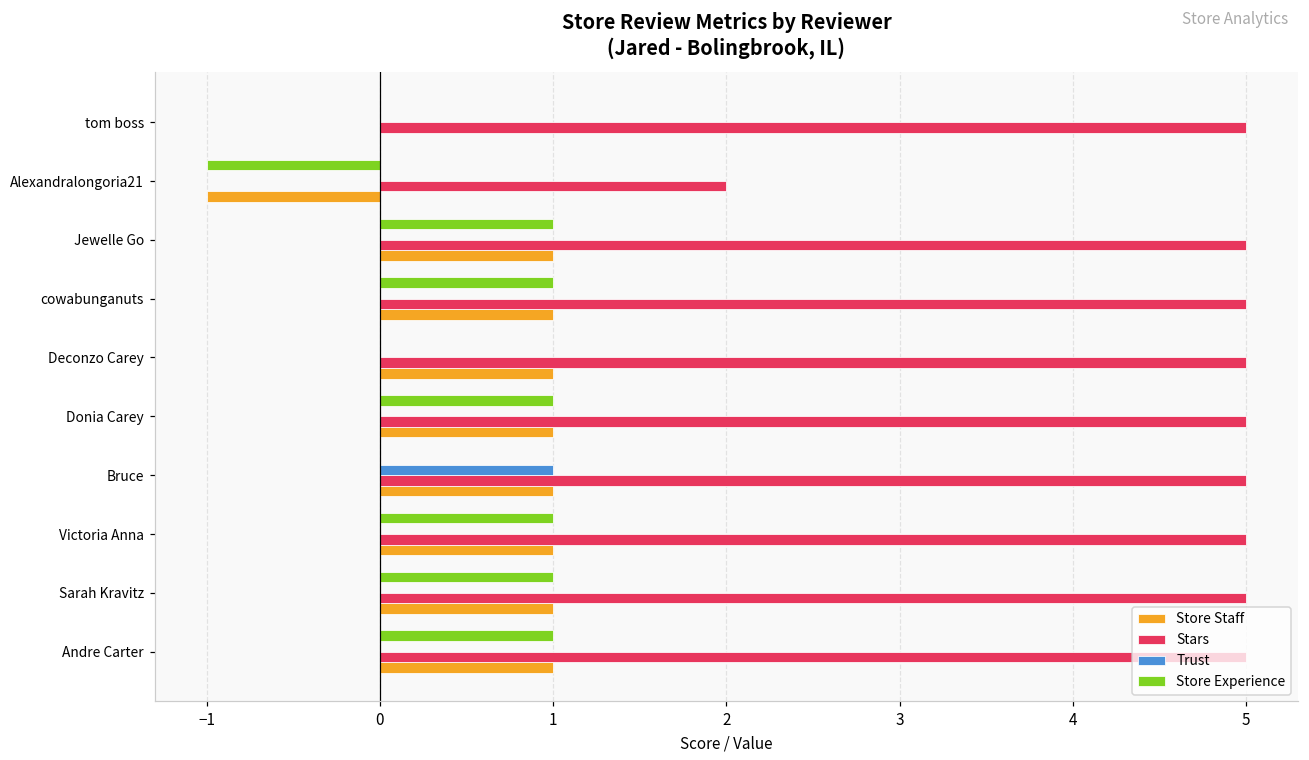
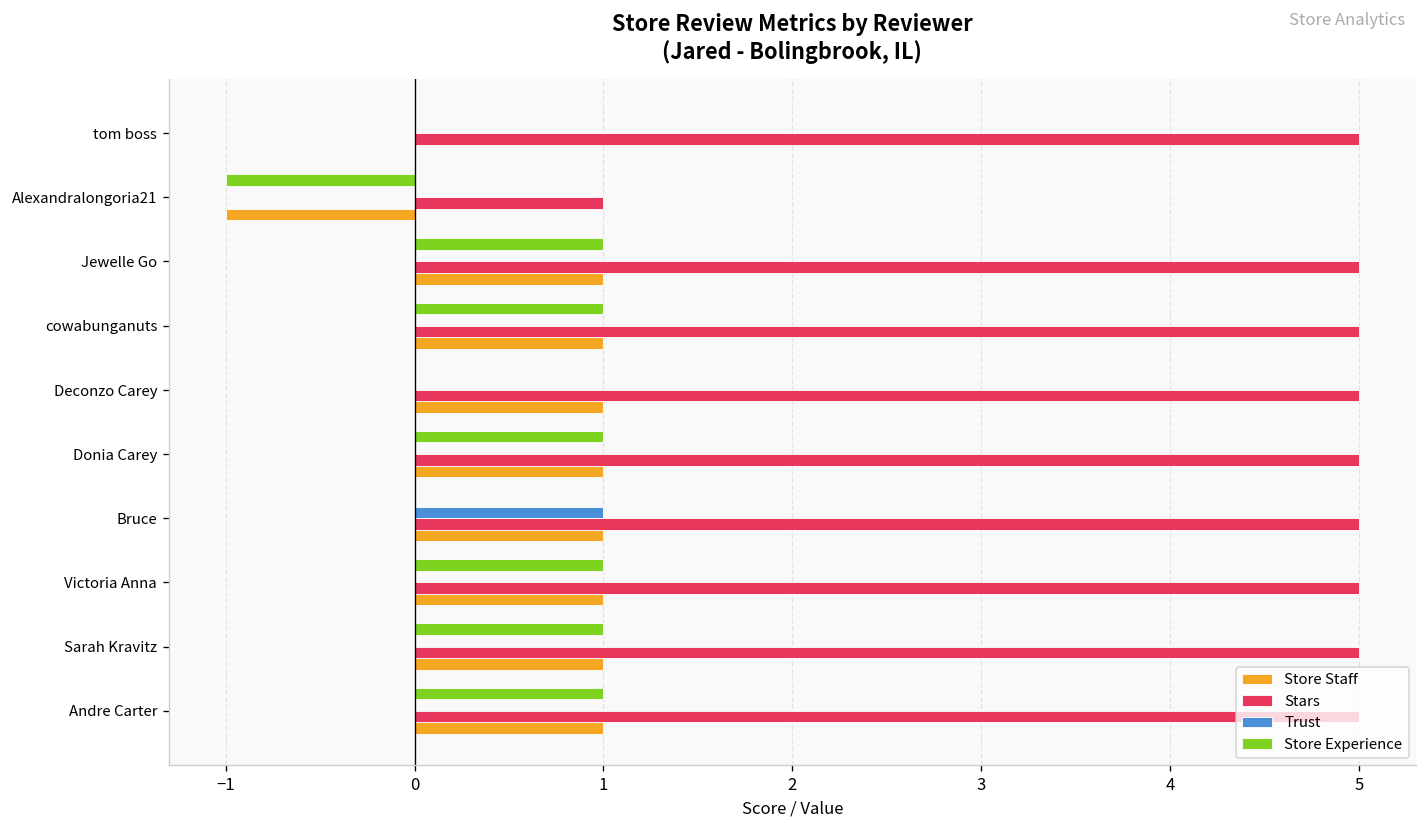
Stars, Alexandralongoria21: 2 -> 1
